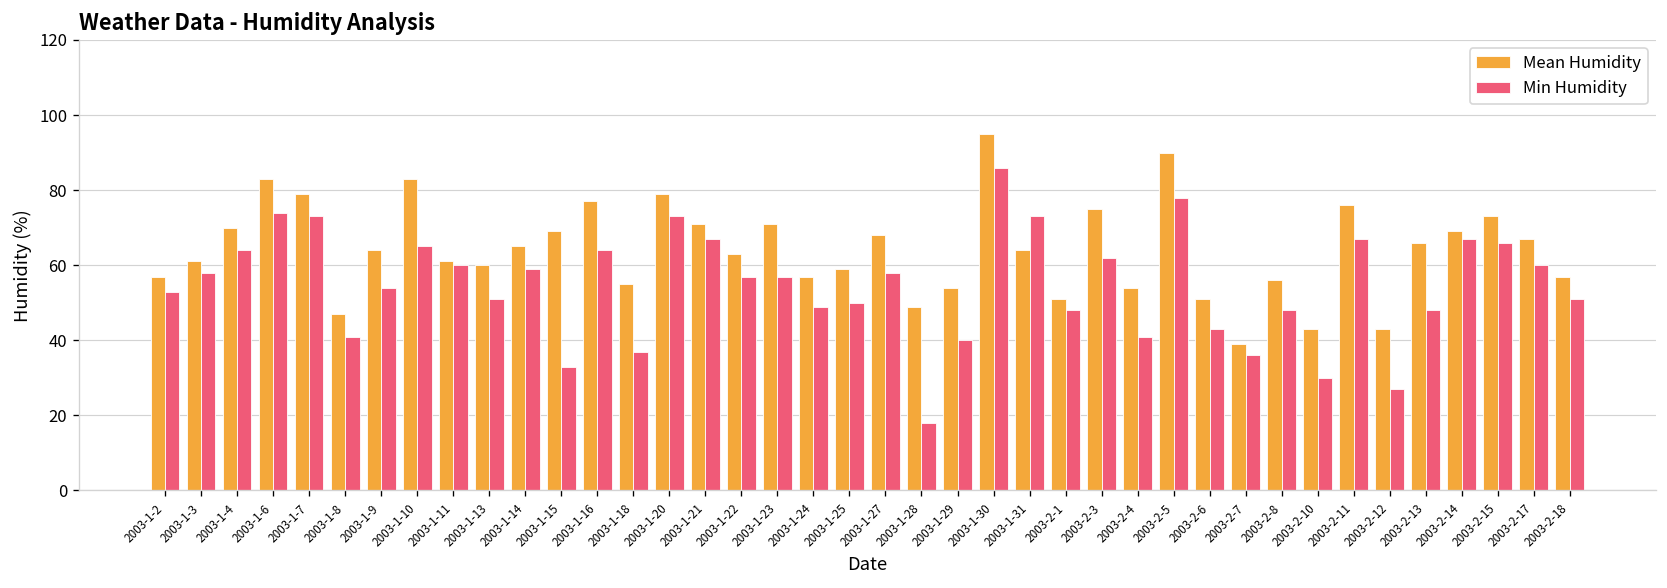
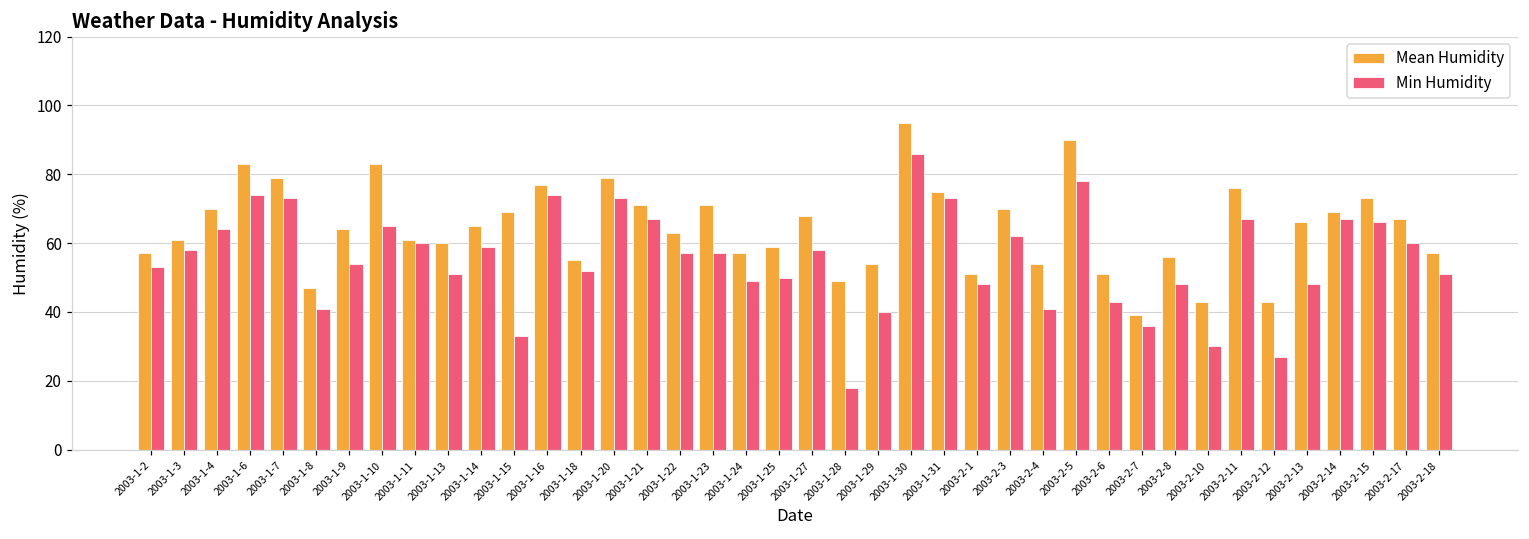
Min Humidity, 2003-1-16: 64 -> 74
Min Humidity, 2003-1-18: 37 -> 52
Mean Humidity, 2003-1-31: 64 -> 75
Mean Humidity, 2003-2-3: 75 -> 70
